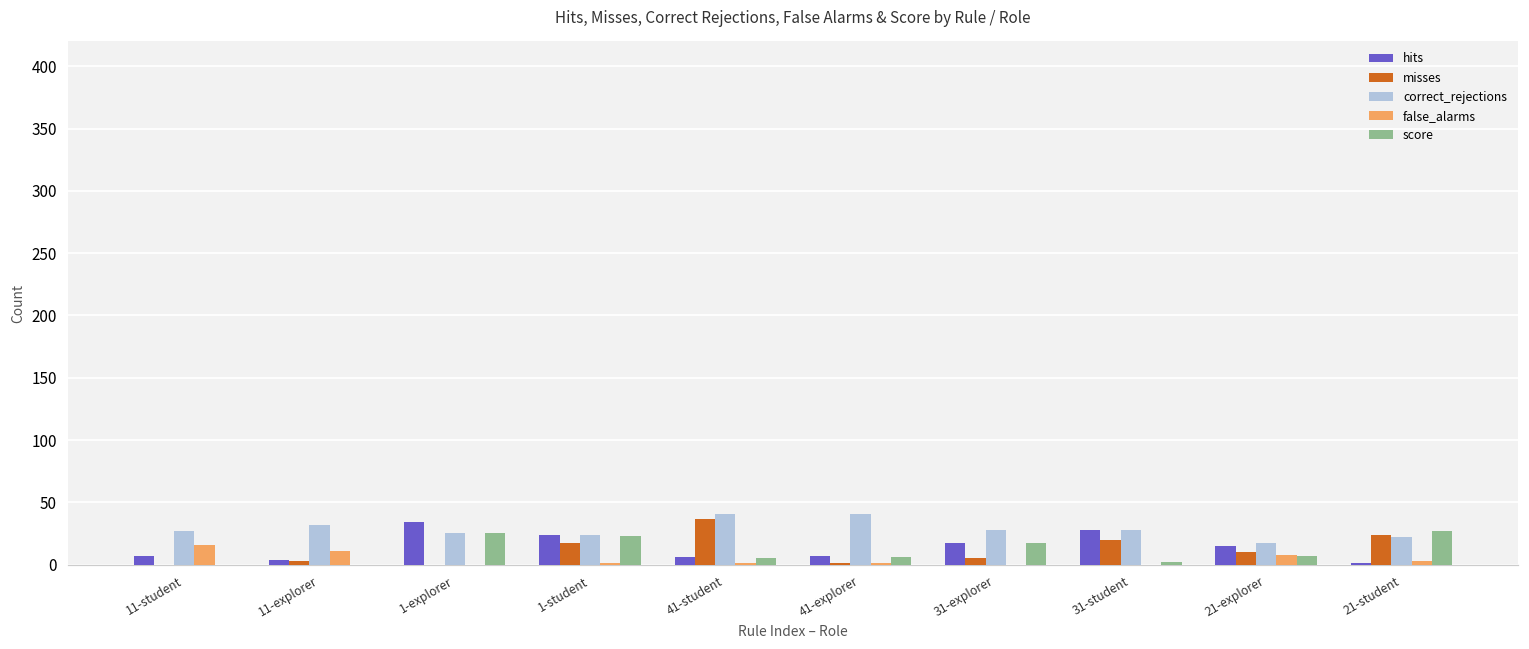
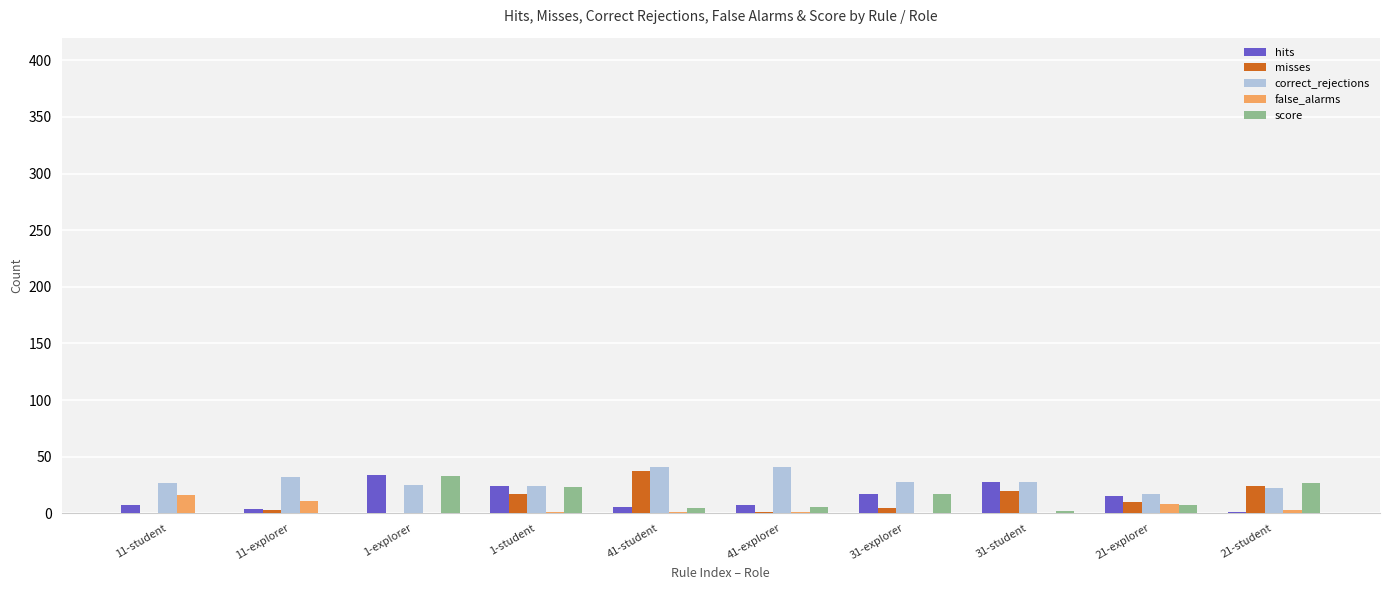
score, 1-explorer: 25 -> 33
